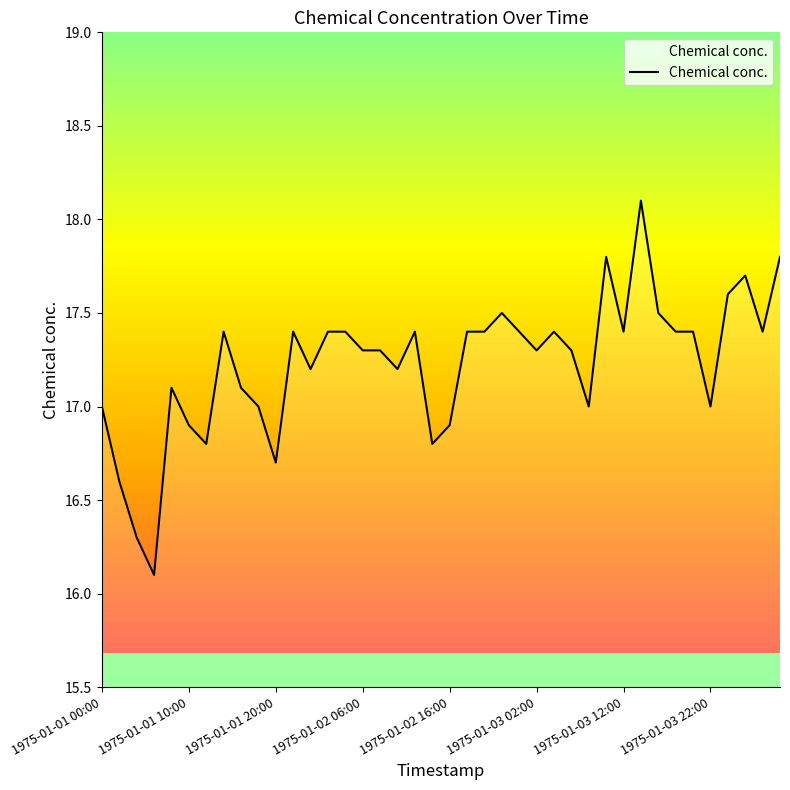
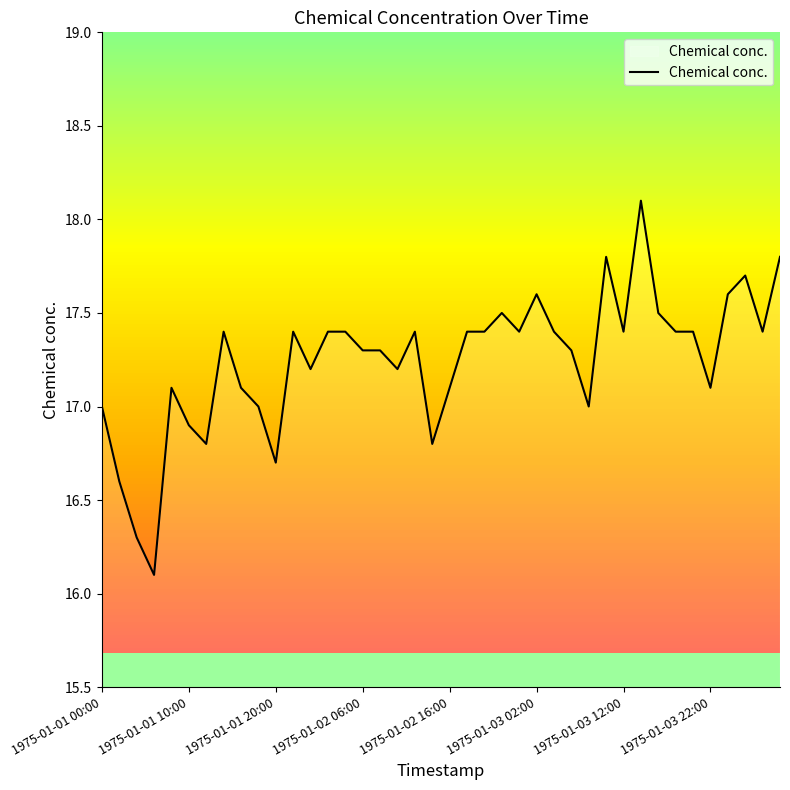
1975-01-02 16:00: 16.9 -> 17.1
1975-01-03 02:00: 17.3 -> 17.6
1975-01-03 22:00: 17.0 -> 17.1
